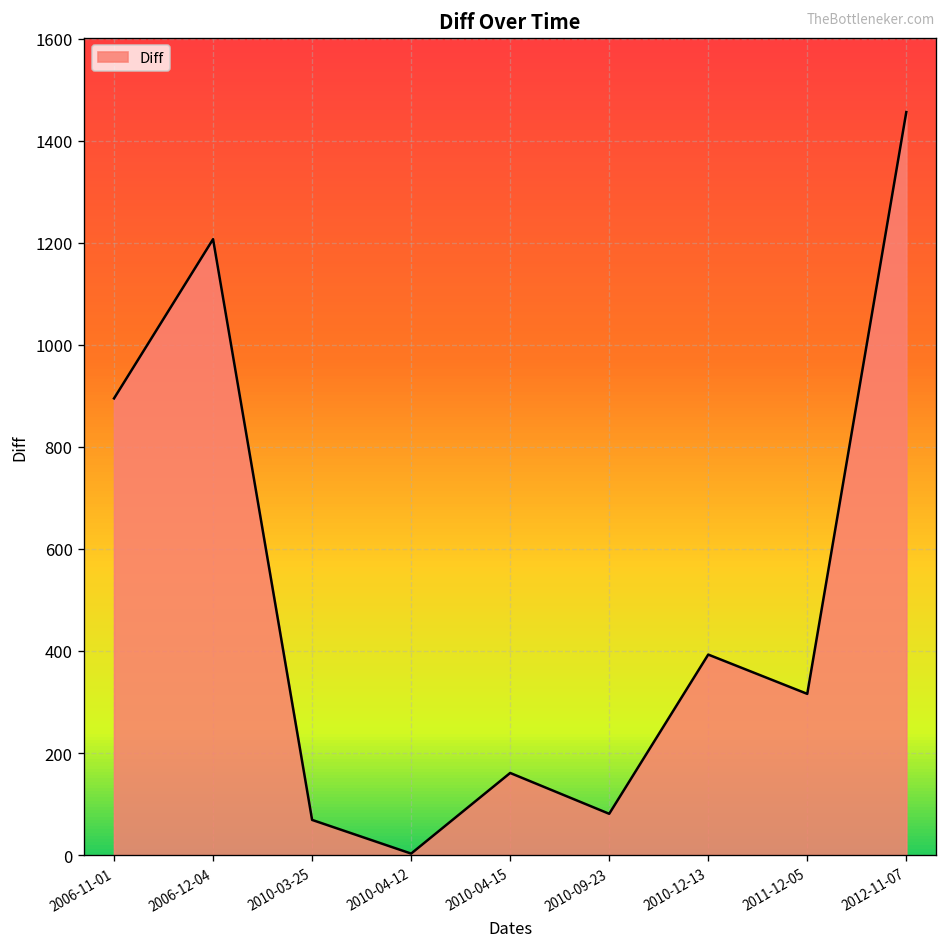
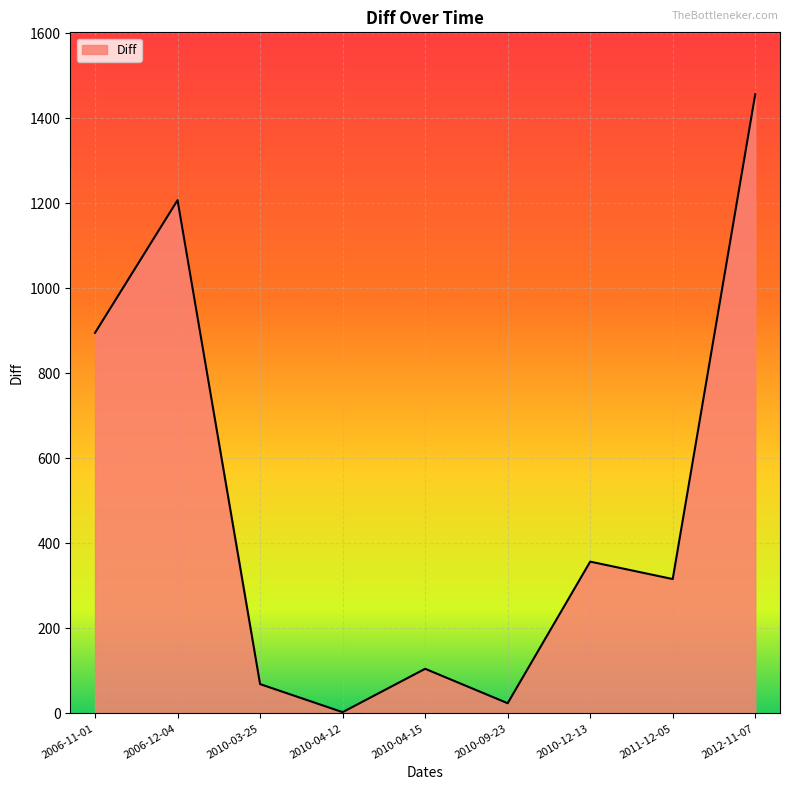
2010-04-15: 160 -> 110
2010-09-23: 80 -> 20
2010-12-13: 390 -> 360
